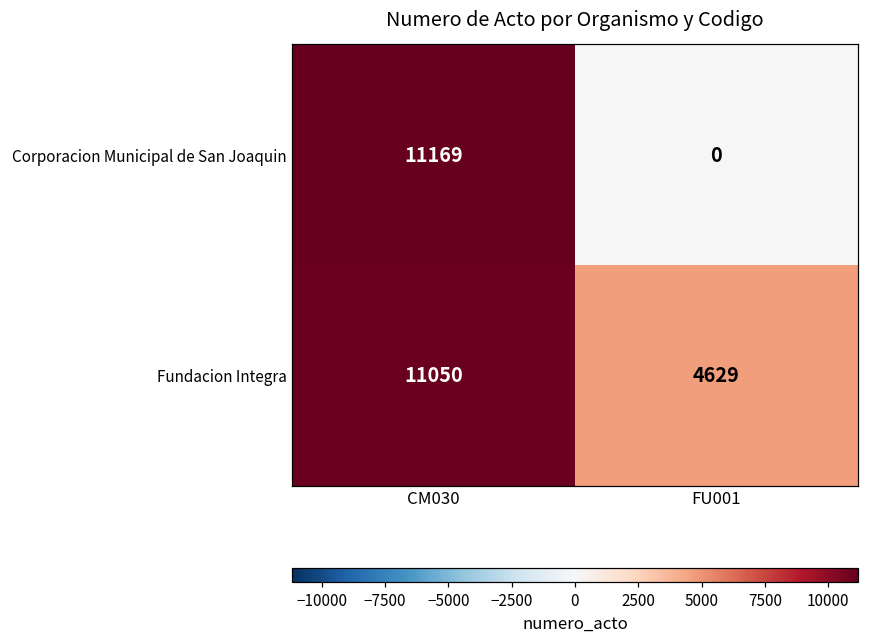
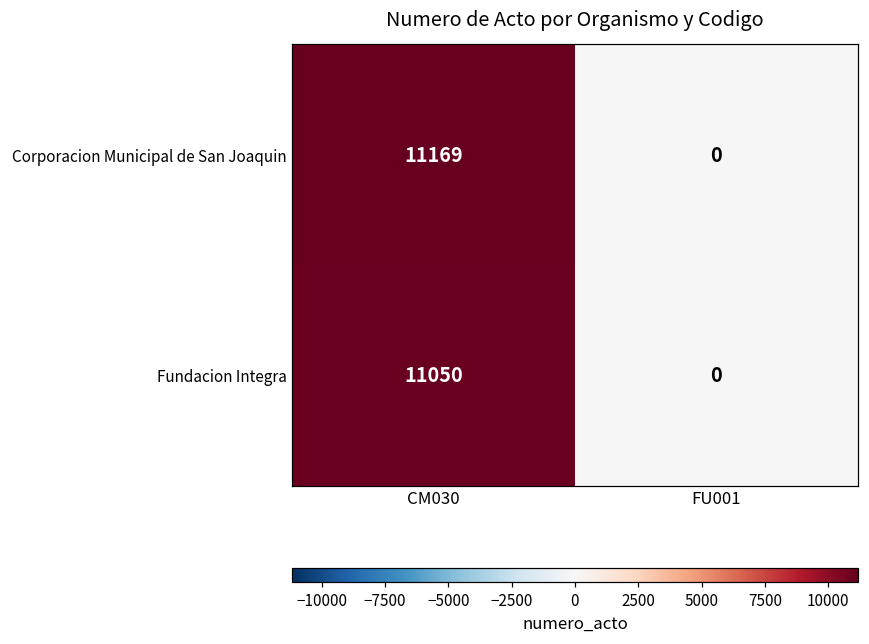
Fundacion Integra, FU001: 4629 -> 0
